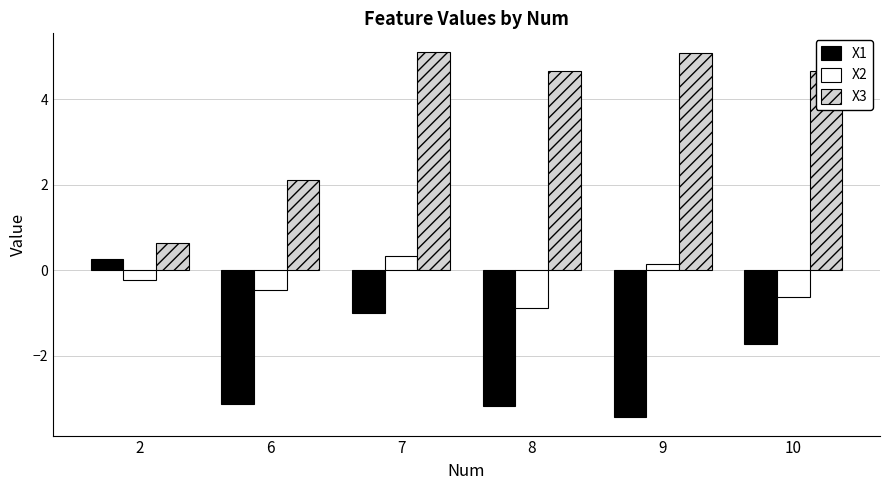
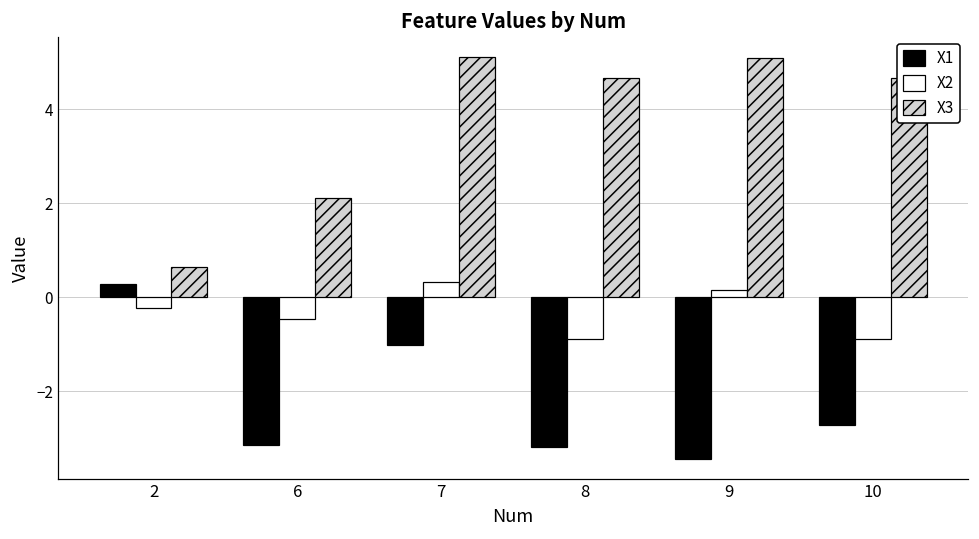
X1, 10: -1.7 -> -2.7
X2, 10: -0.6 -> -0.9
